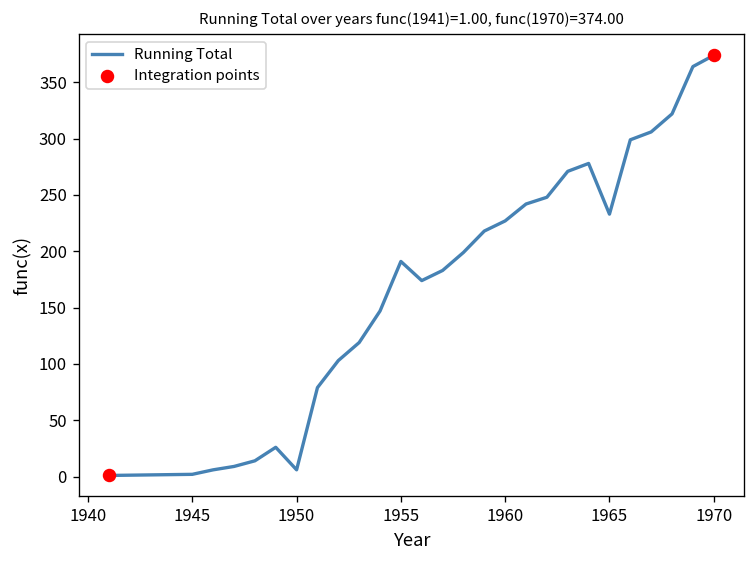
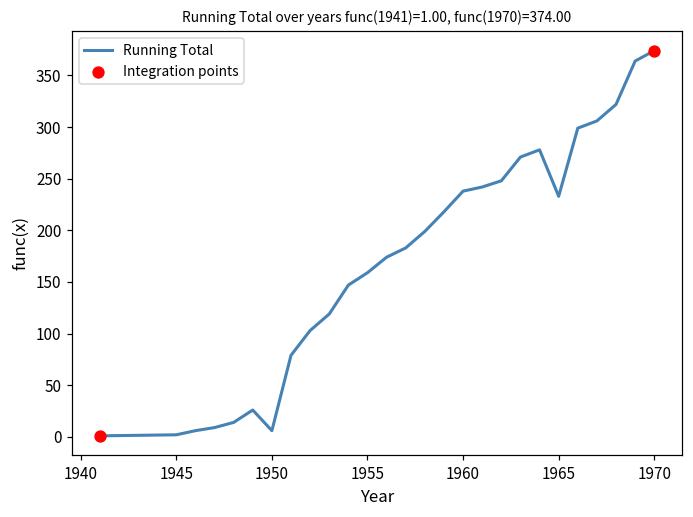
Running Total, 1955: 190 -> 160
Running Total, 1960: 230 -> 240
